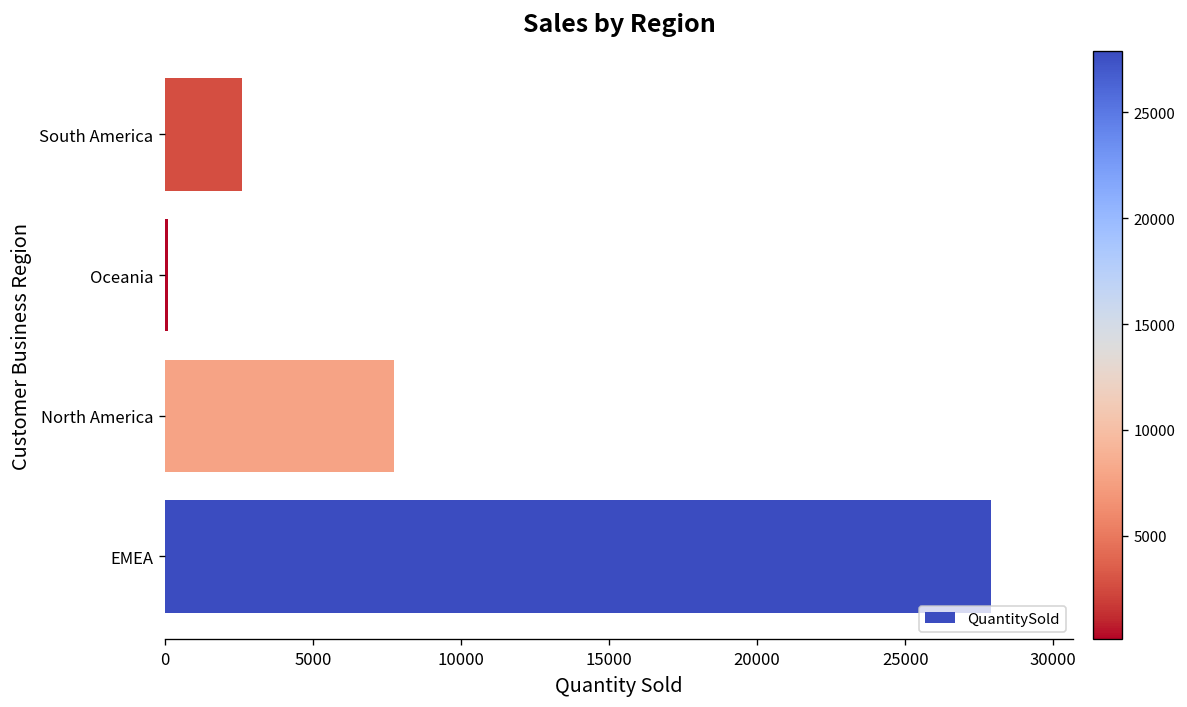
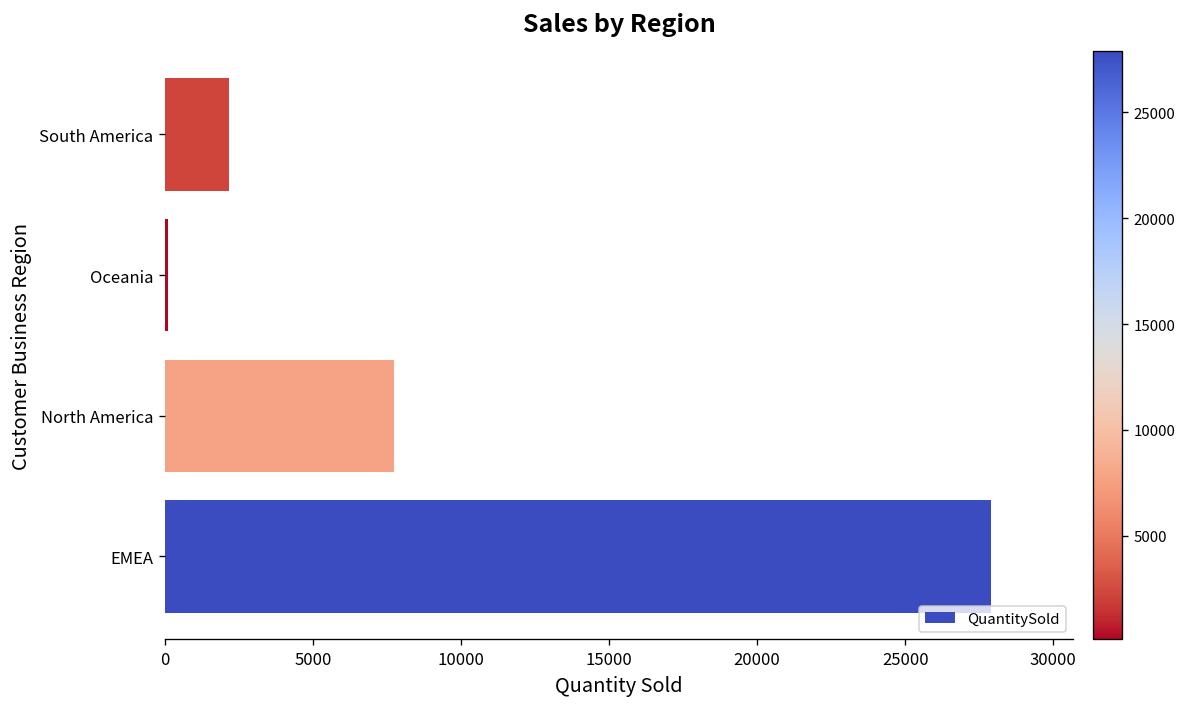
South America: 2600 -> 2200
